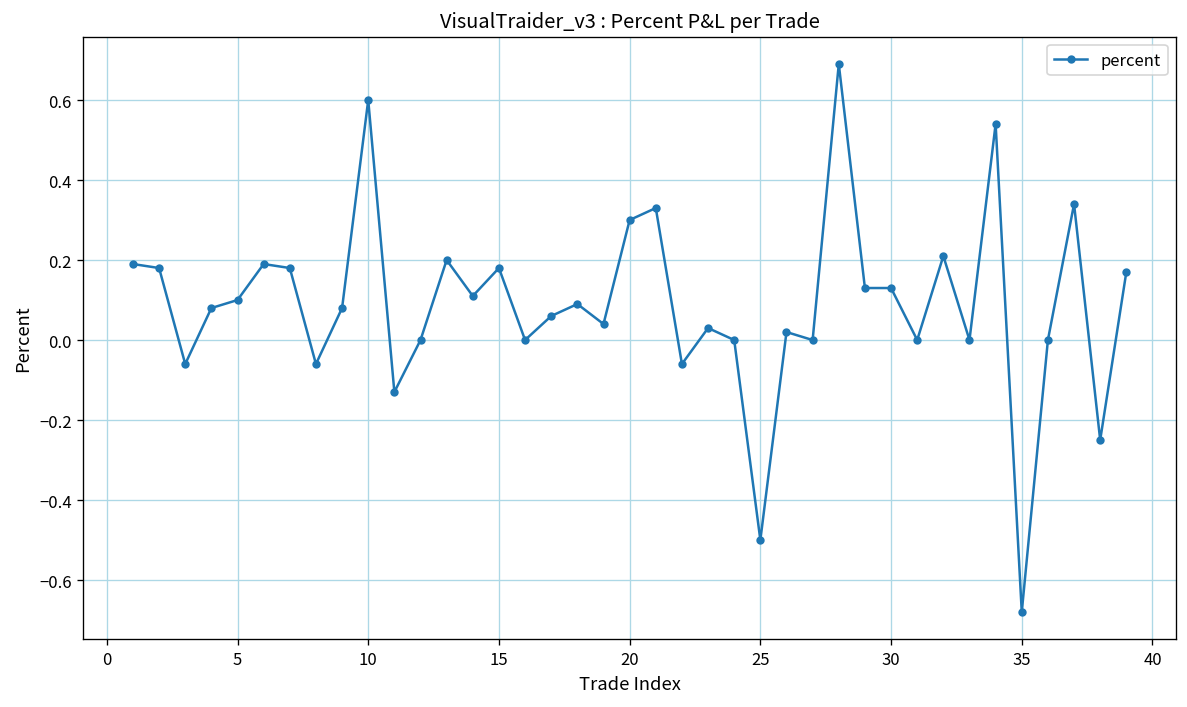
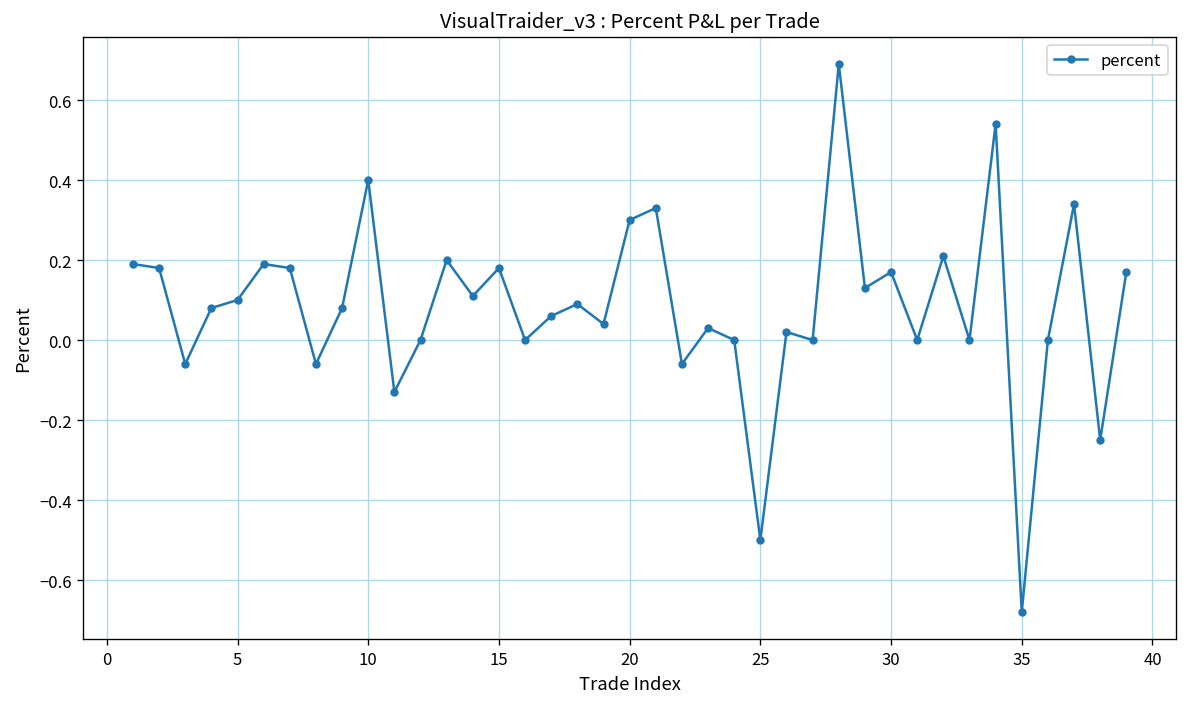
10: 0.6 -> 0.4
30: 0.13 -> 0.17
